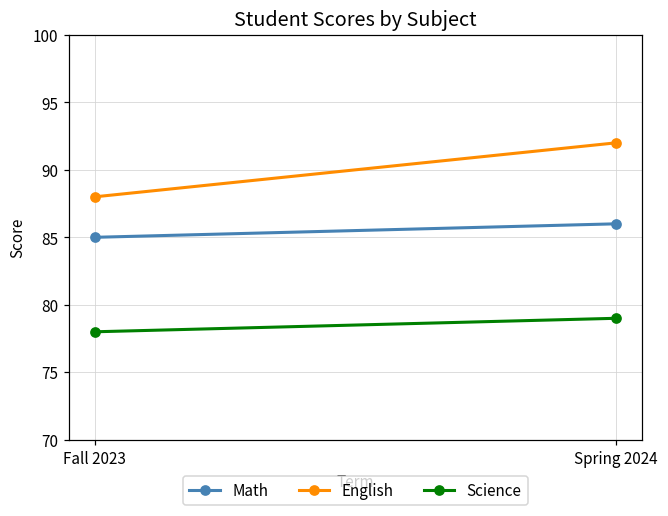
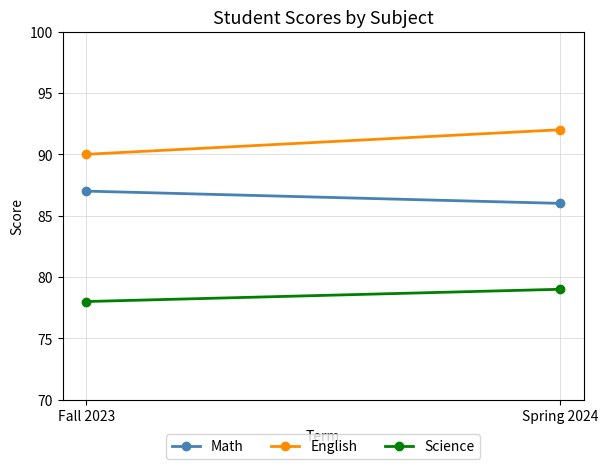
Math, Fall 2023: 85 -> 87
English, Fall 2023: 88 -> 90
